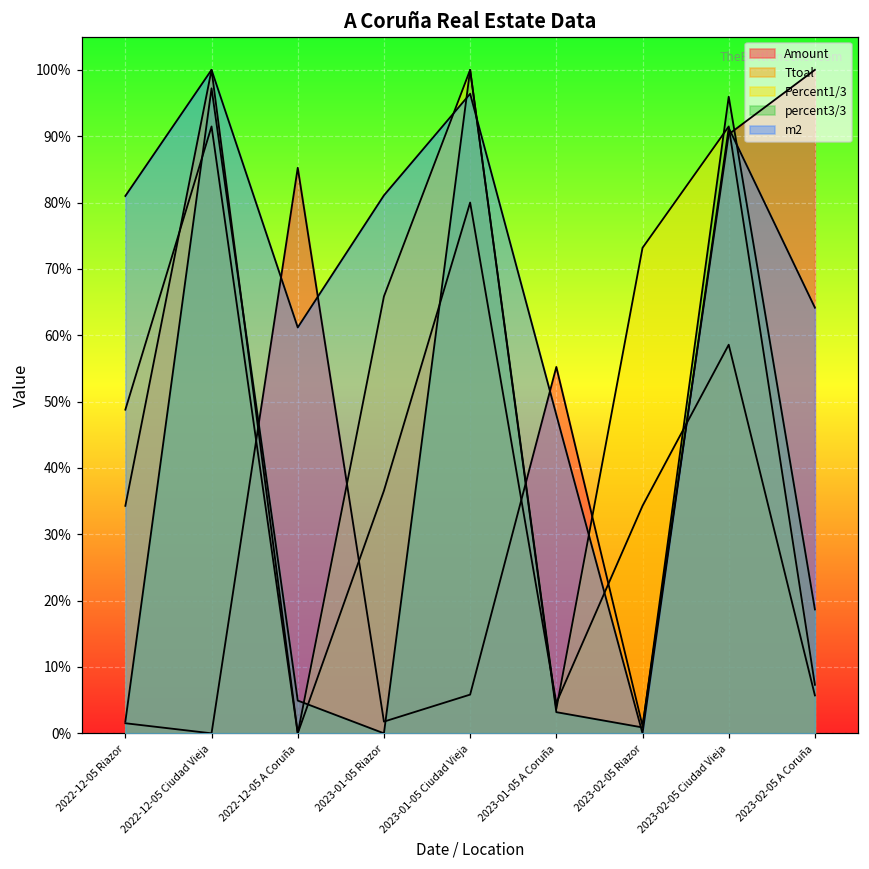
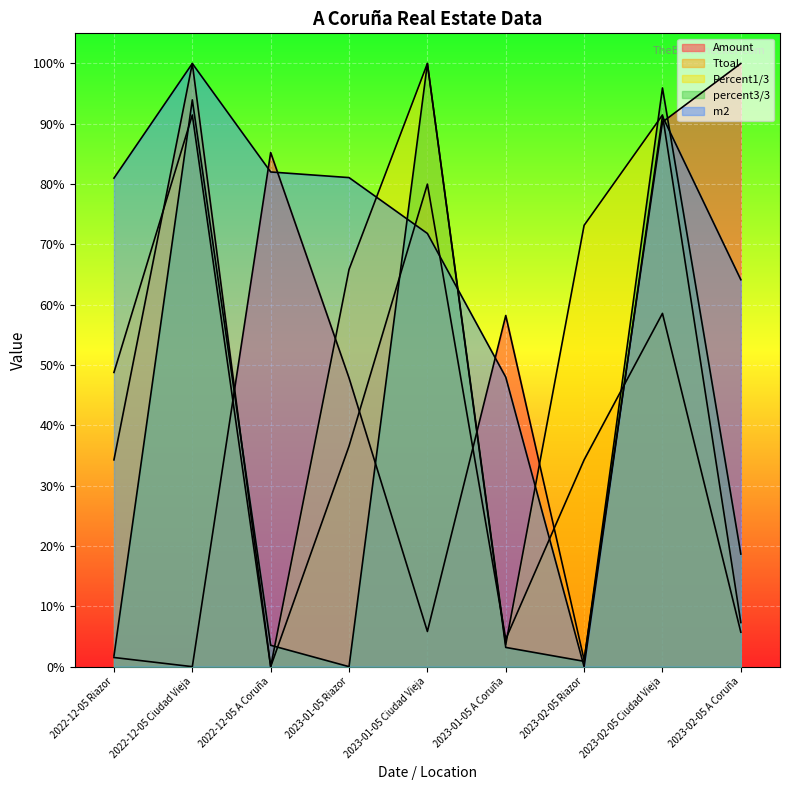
percent3/3, 2022-12-05 Ciudad Vieja: 97% -> 94%
percent3/3, 2022-12-05 A Coruña: 5% -> 4%
m2, 2022-12-05 A Coruña: 61% -> 82%
Amount, 2023-01-05 Riazor: 2% -> 48%
m2, 2023-01-05 Ciudad Vieja: 96% -> 72%
Amount, 2023-01-05 A Coruña: 55% -> 58%
